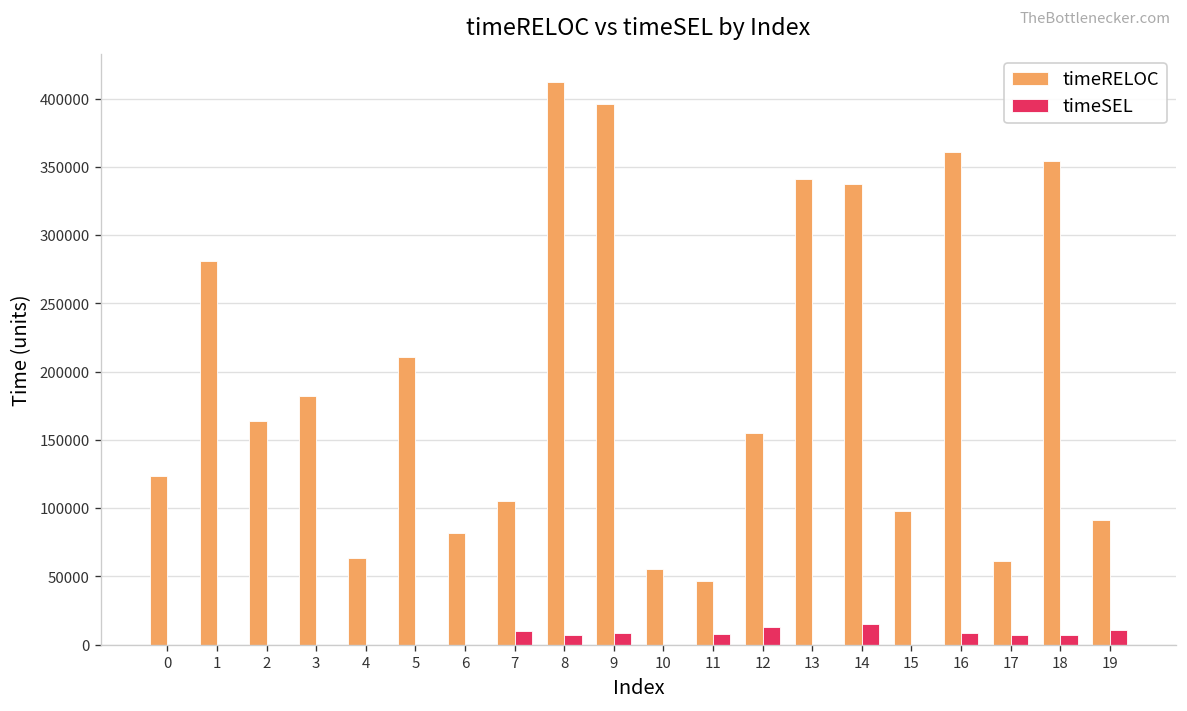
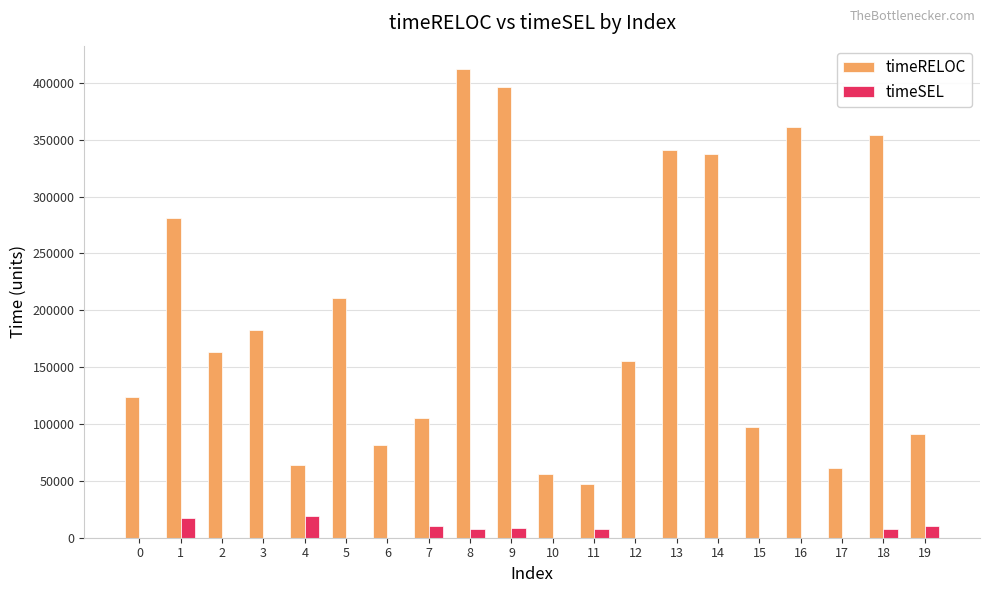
timeSEL, 1: 0 -> 17000
timeSEL, 4: 0 -> 19000
timeSEL, 12: 13000 -> 0
timeSEL, 14: 15000 -> 0
timeSEL, 16: 8000 -> 0
timeSEL, 17: 7000 -> 0
